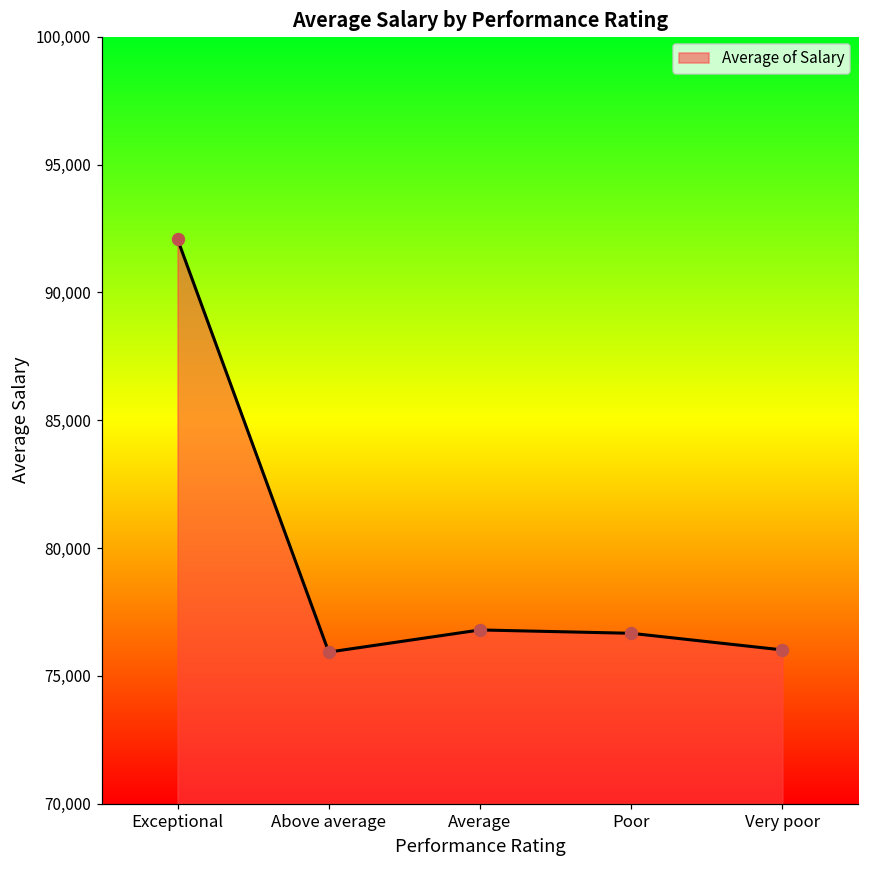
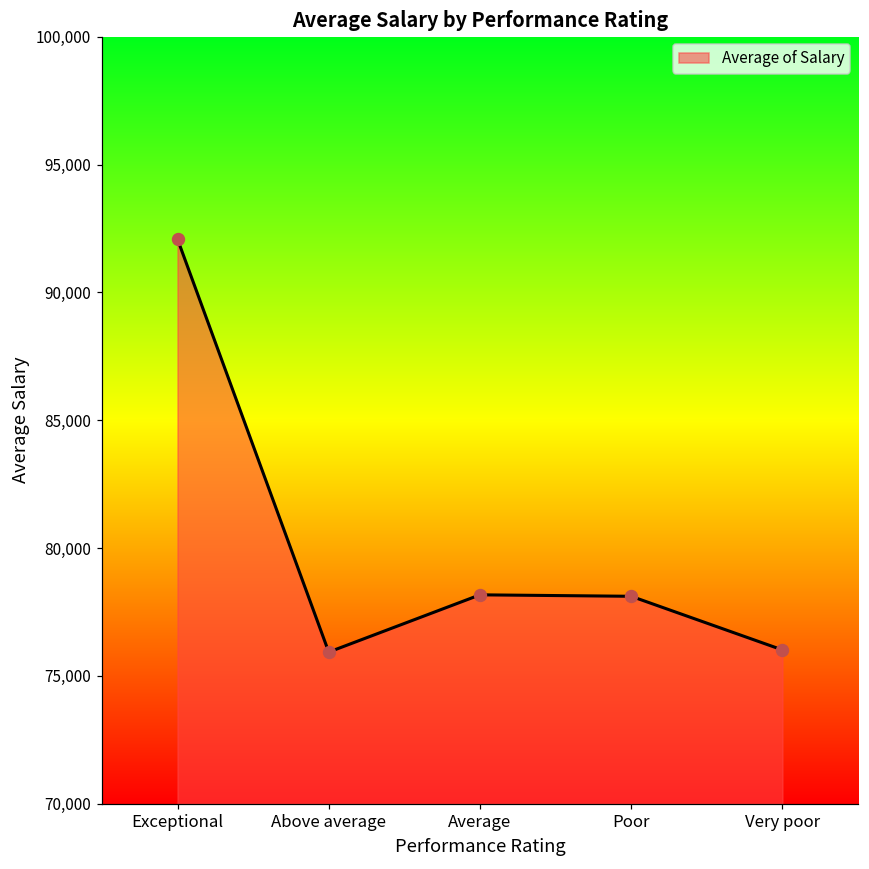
Average: 76,800 -> 78,200
Poor: 76,700 -> 78,100
